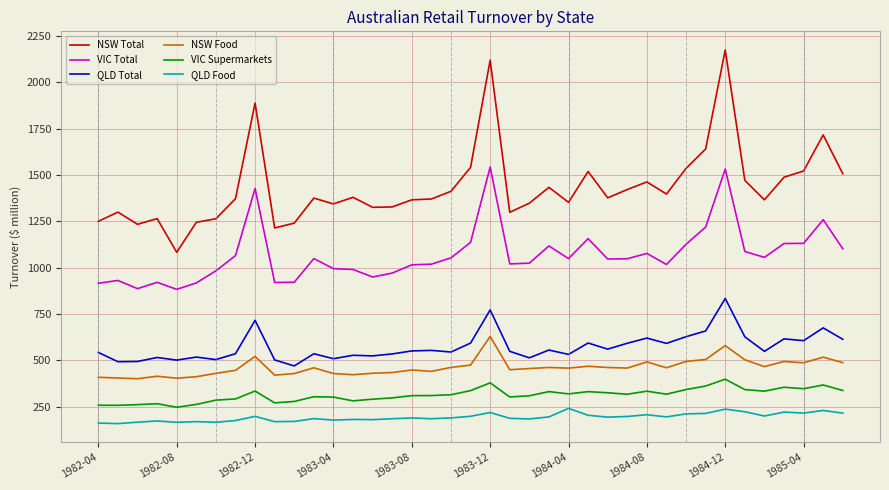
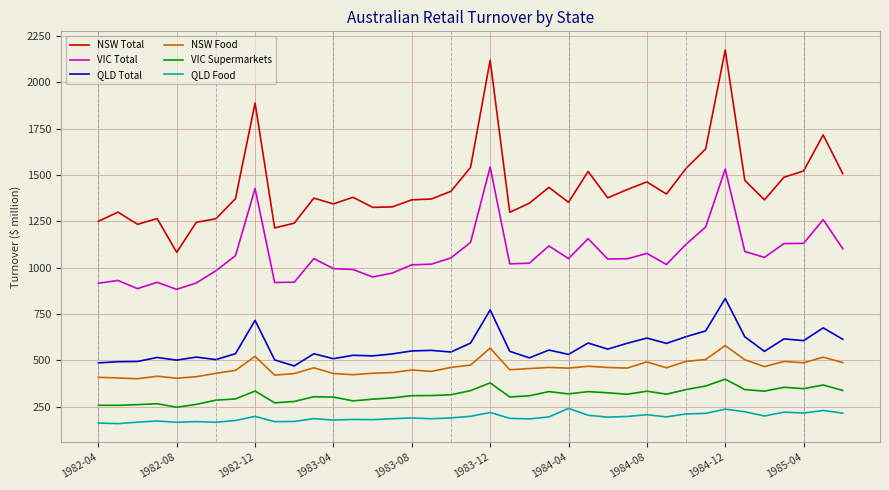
QLD Total, 1982-04: 540 -> 490
NSW Food, 1983-12: 630 -> 570
